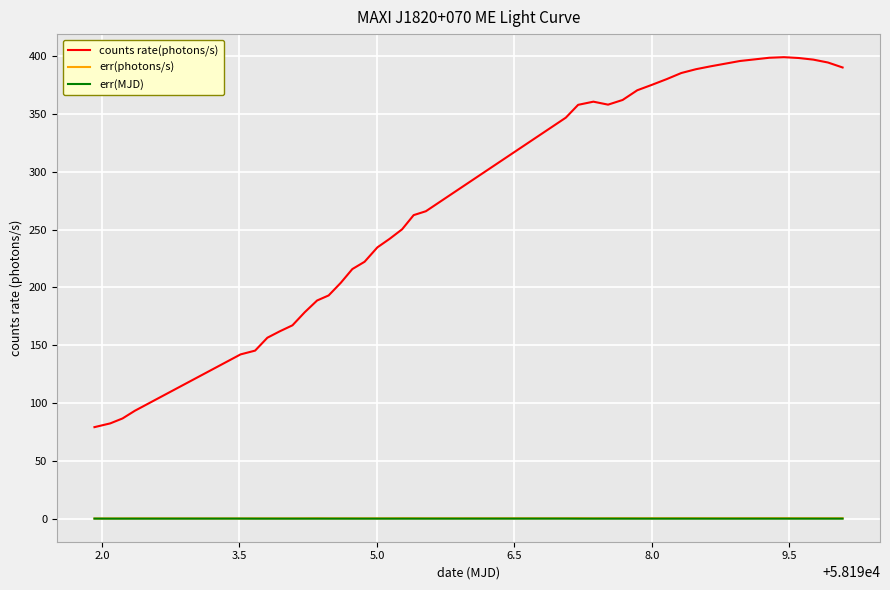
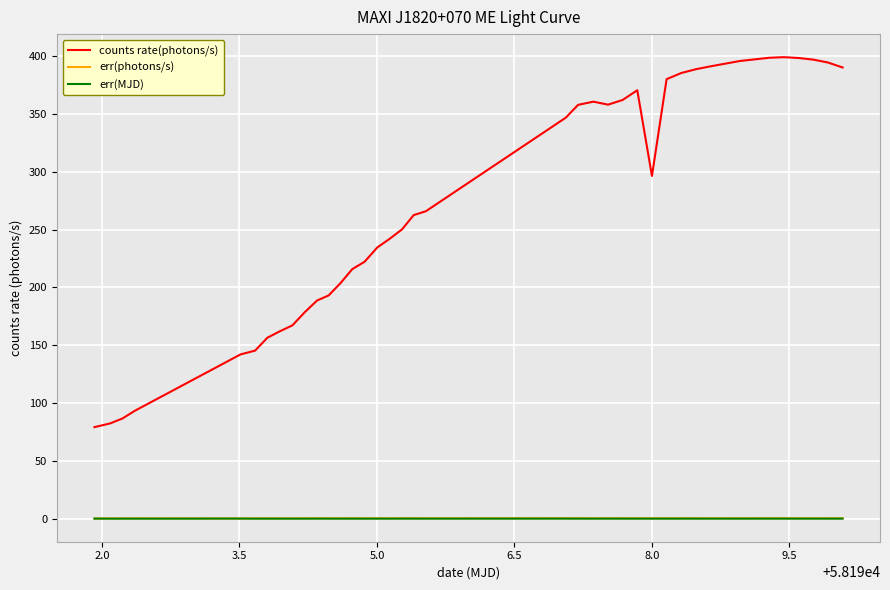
counts rate(photons/s), 8.0: 375 -> 296
